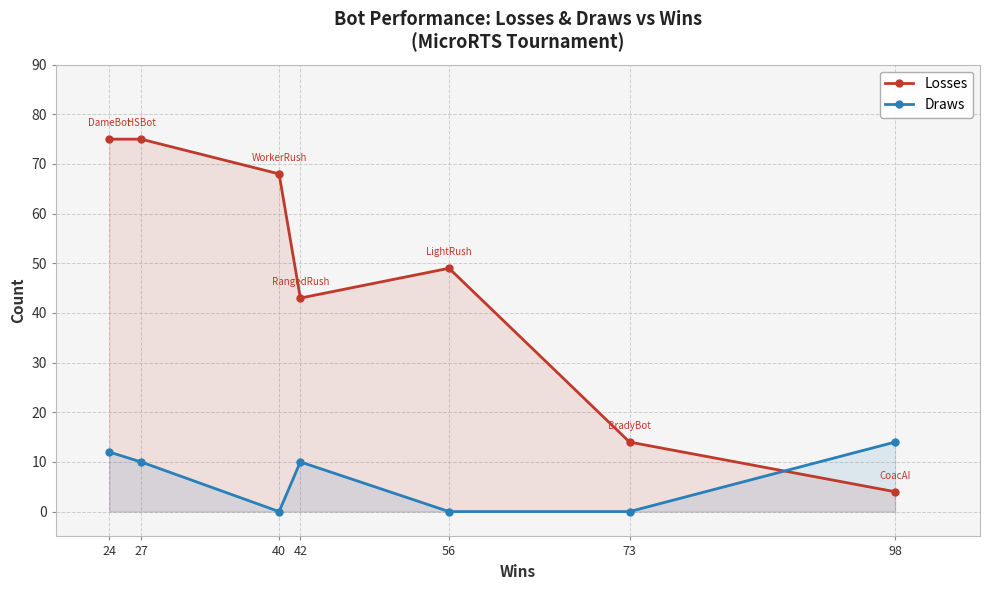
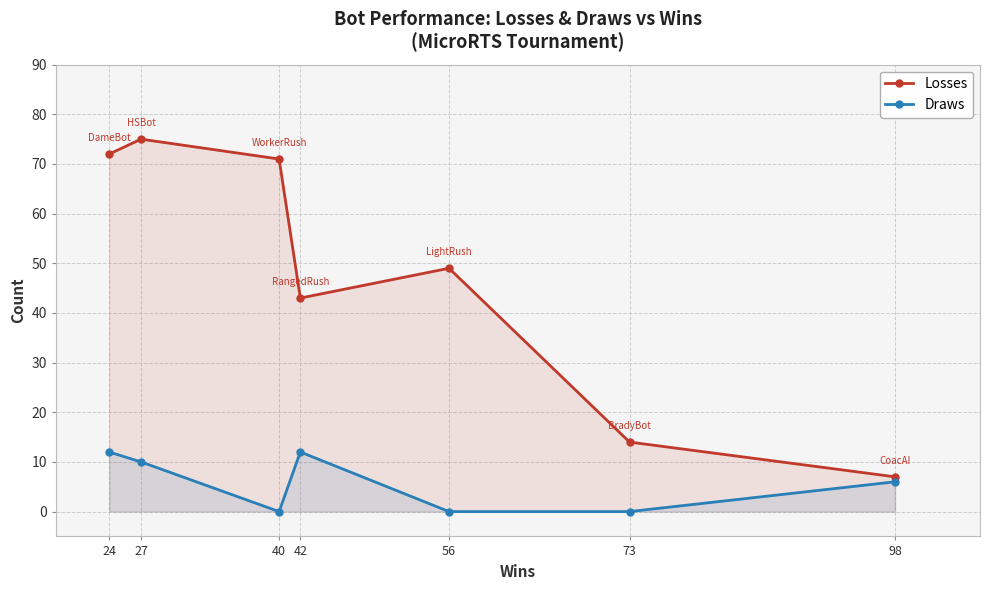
Losses, 24: 75 -> 72
Losses, 40: 68 -> 71
Draws, 42: 10 -> 12
Losses, 98: 4 -> 7
Draws, 98: 14 -> 6
